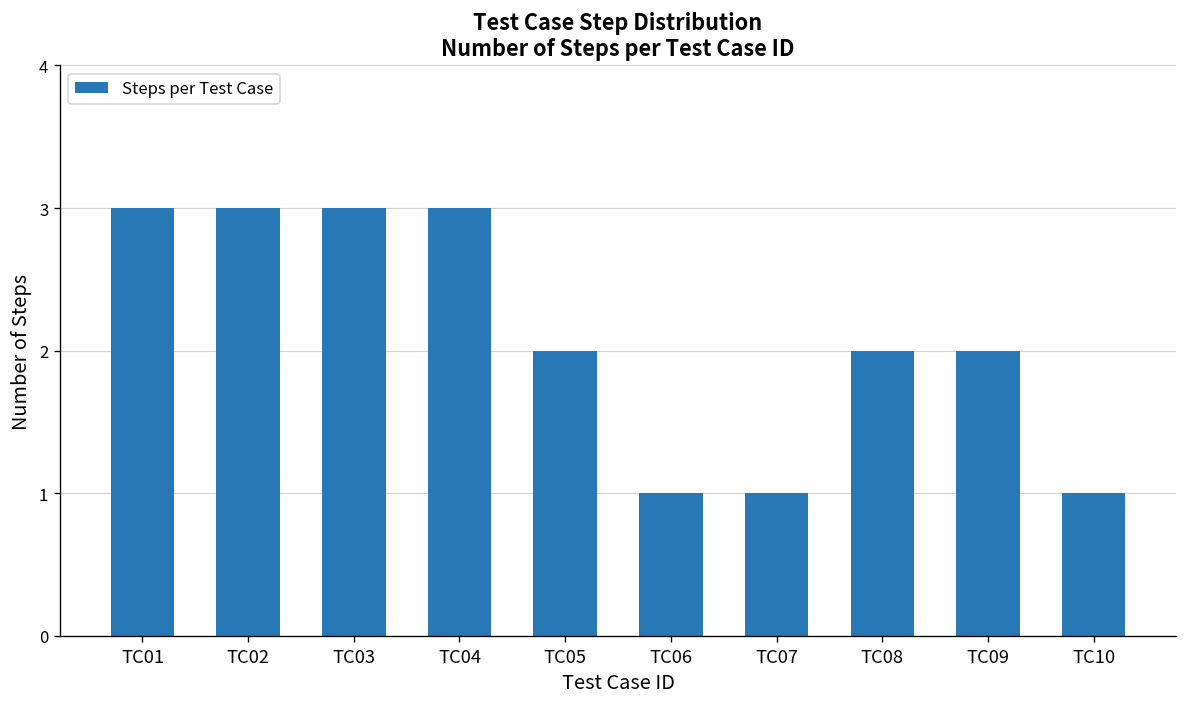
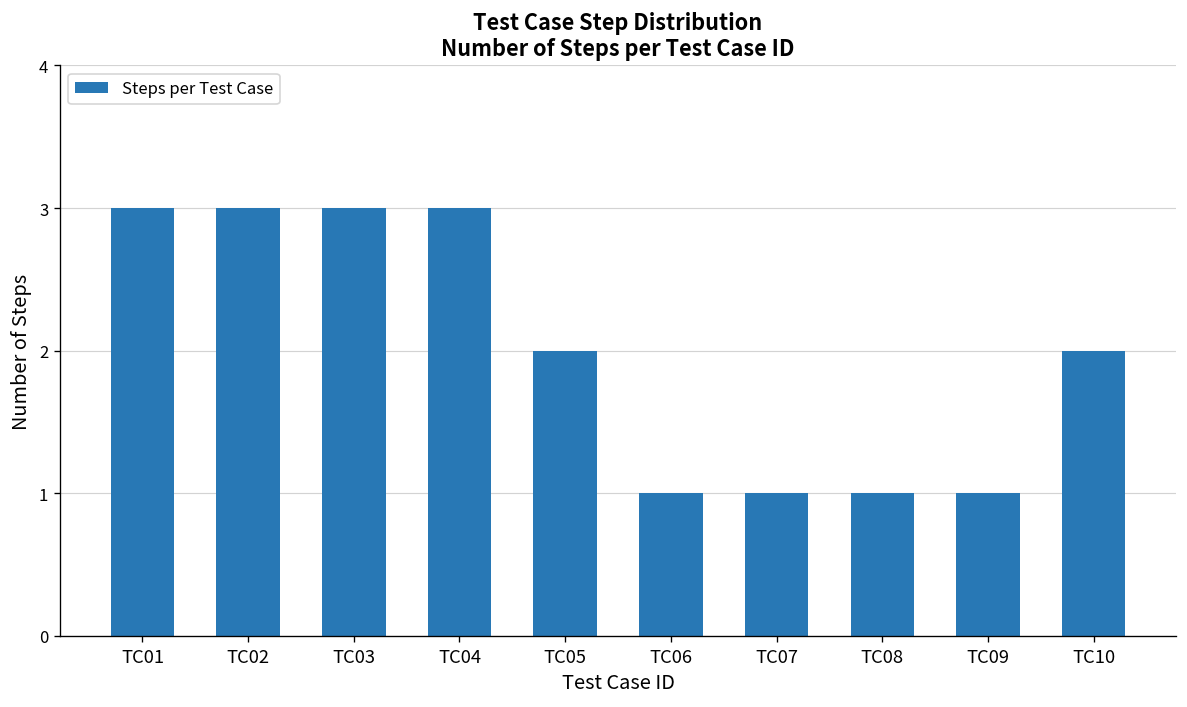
TC08: 2 -> 1
TC09: 2 -> 1
TC10: 1 -> 2
